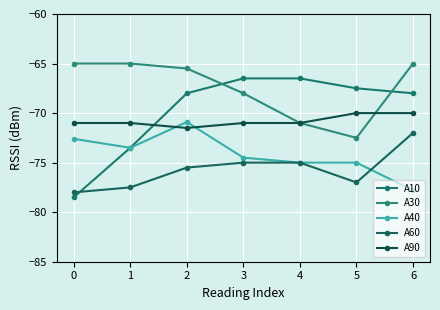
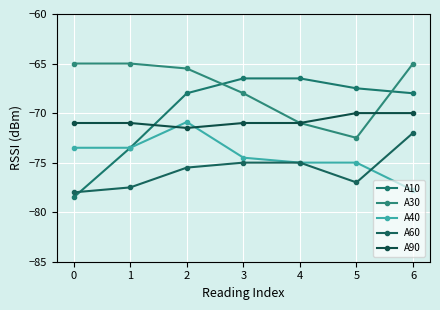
A40, 0: -73 -> -74
